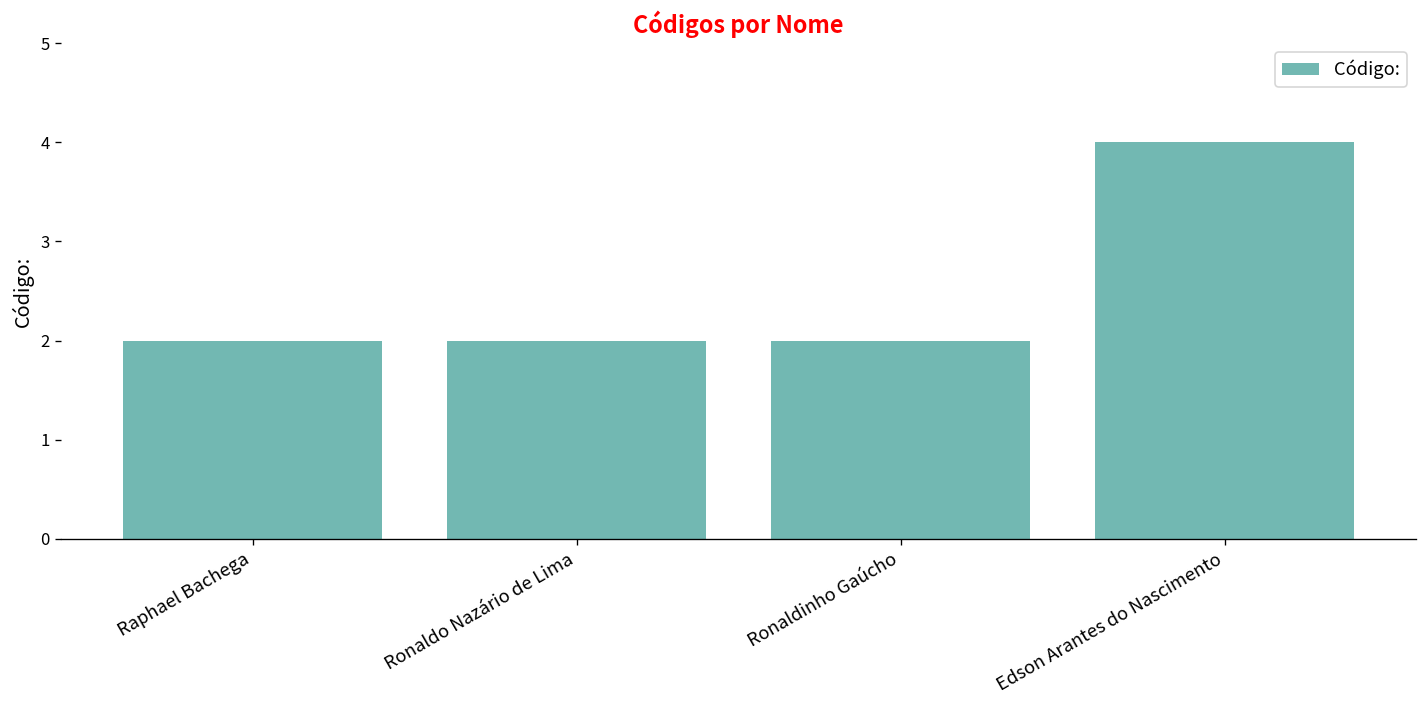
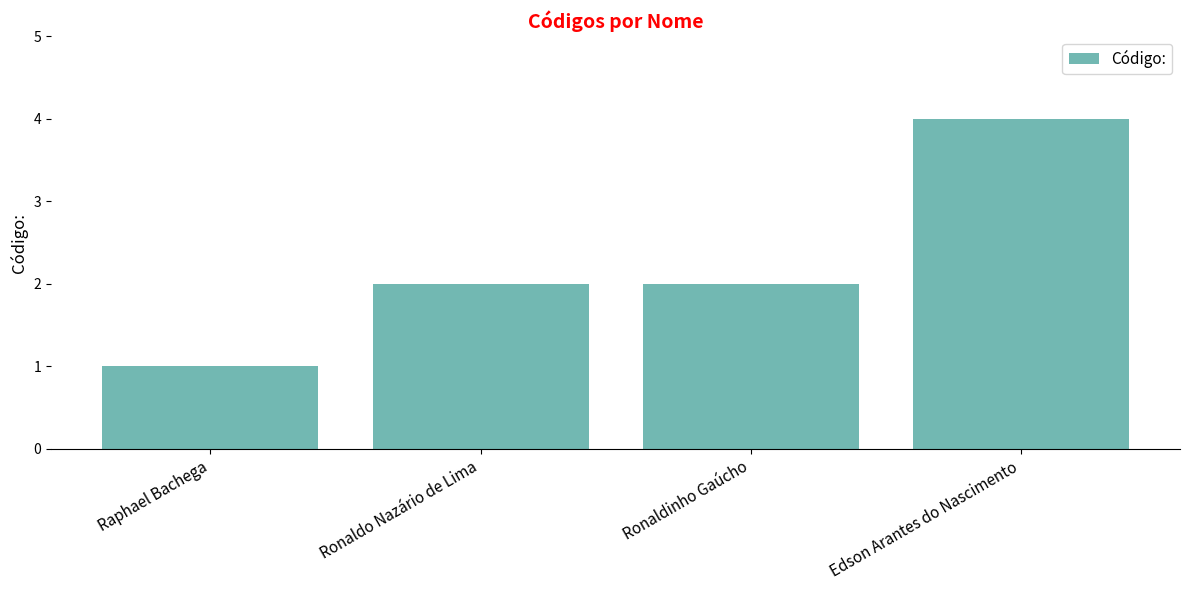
Raphael Bachega: 2 -> 1
